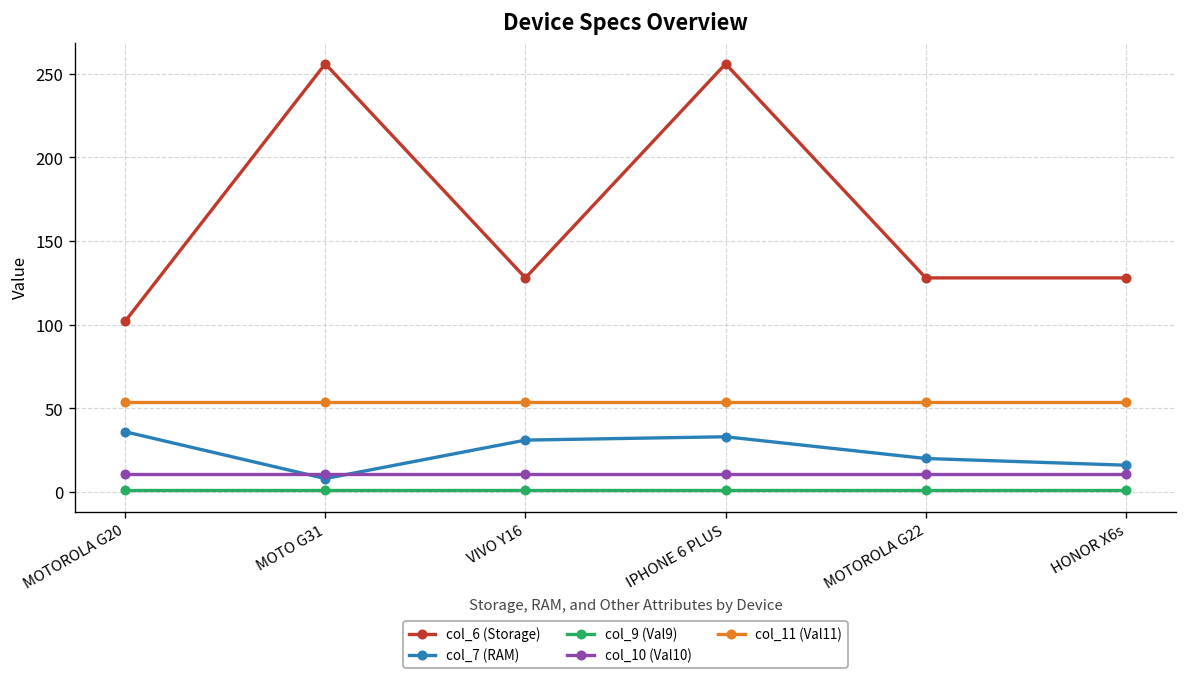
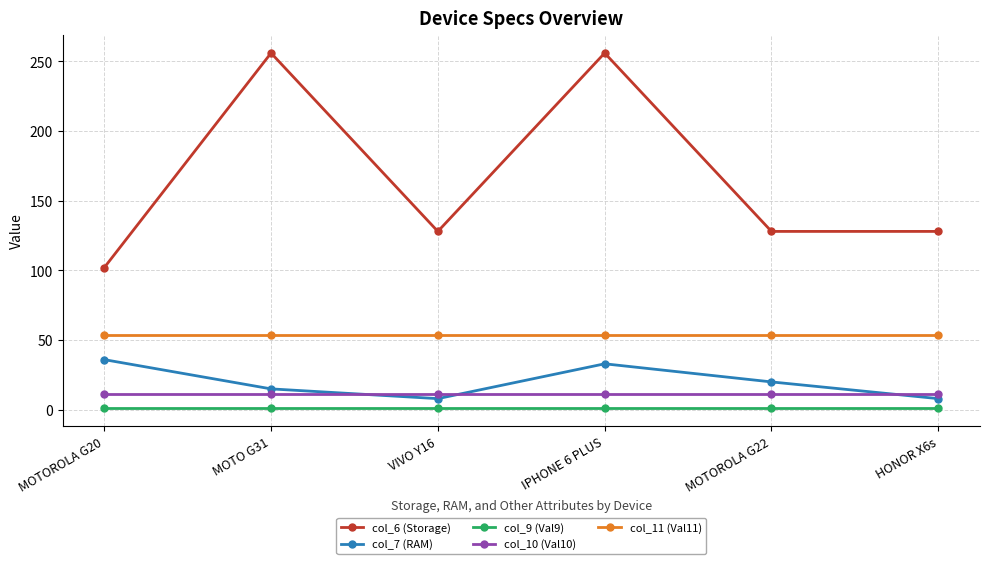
col_7 (RAM), MOTO G31: 8 -> 15
col_7 (RAM), VIVO Y16: 31 -> 8
col_7 (RAM), HONOR X6s: 16 -> 8
